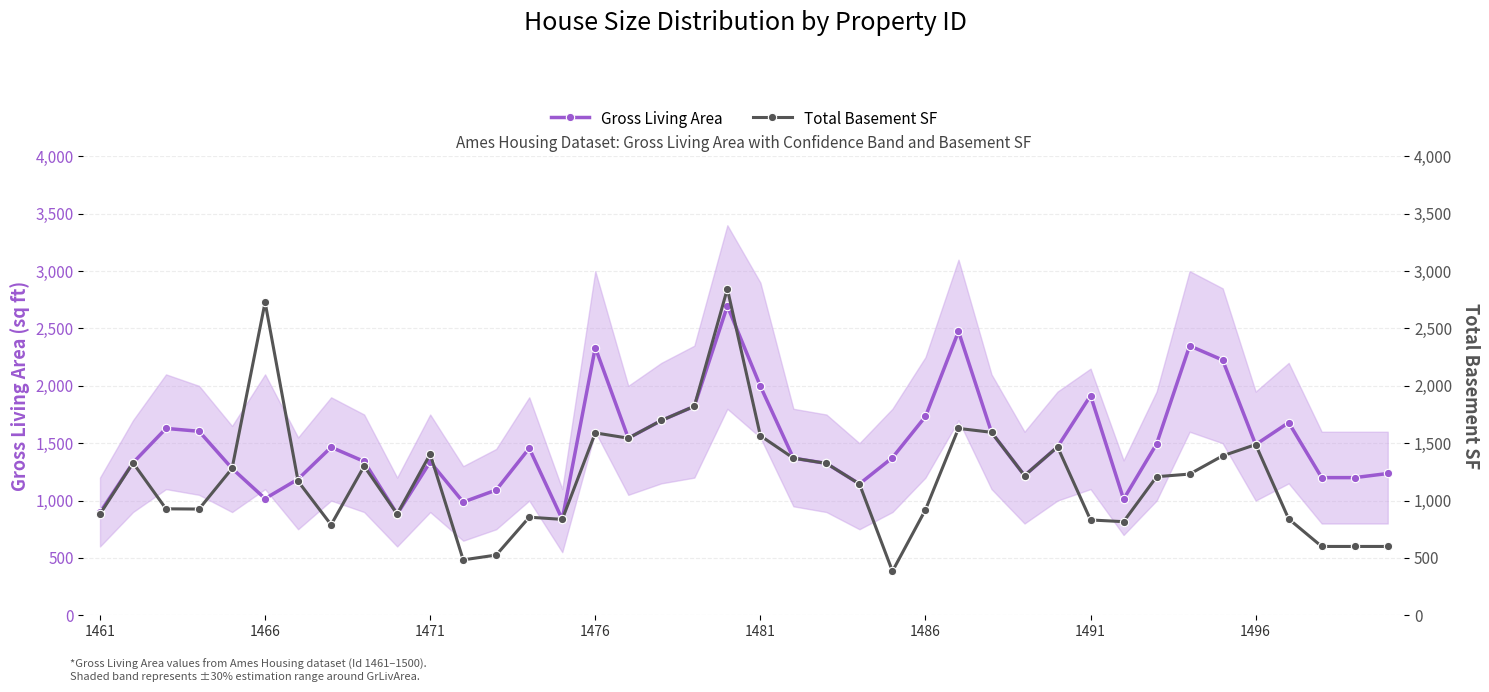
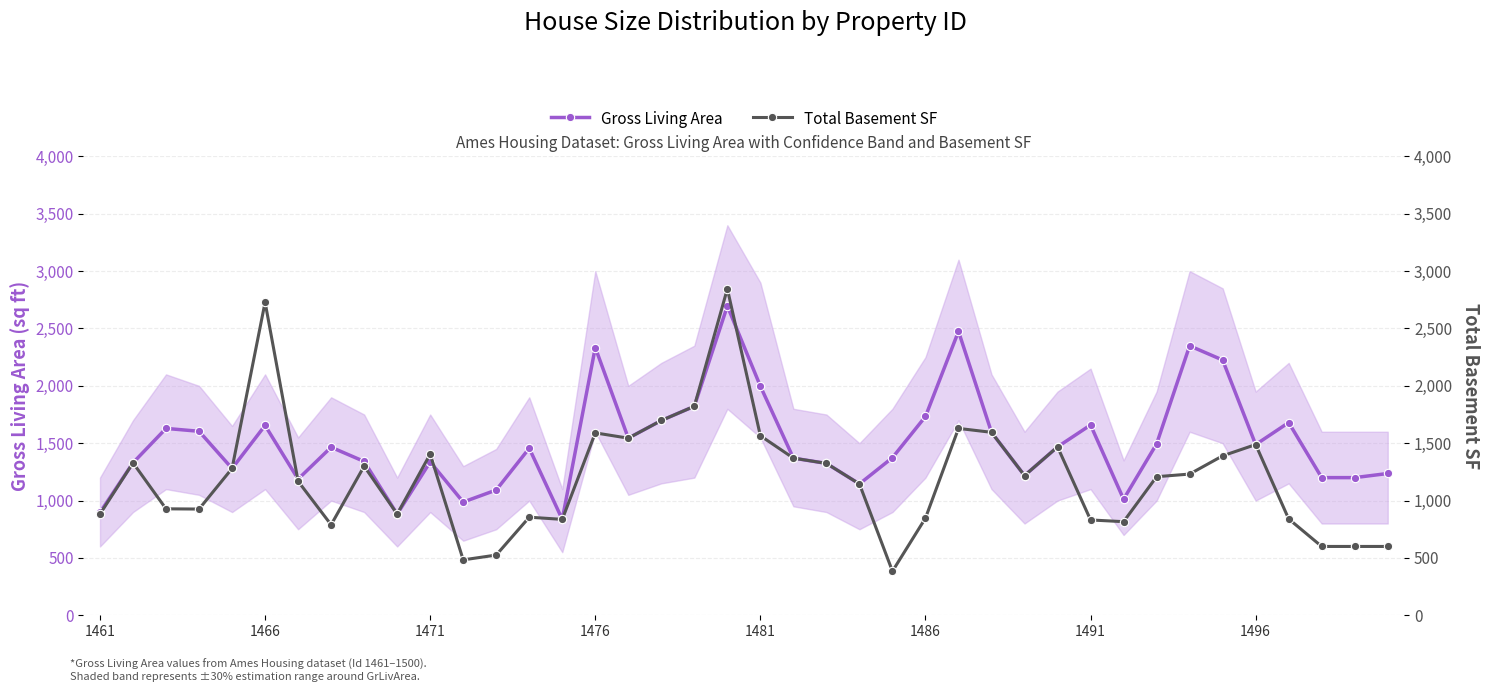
Gross Living Area, 1466: 1,020 -> 1,660
Gross Living Area, 1491: 1,920 -> 1,660
Total Basement SF, 1486: 920 -> 850
